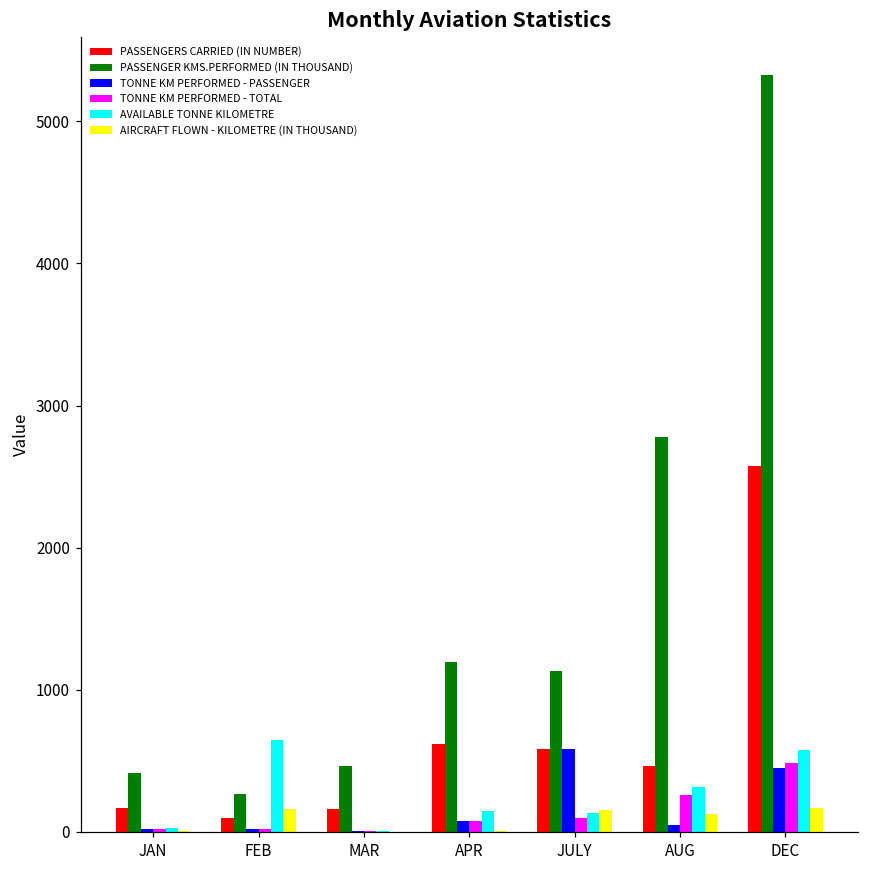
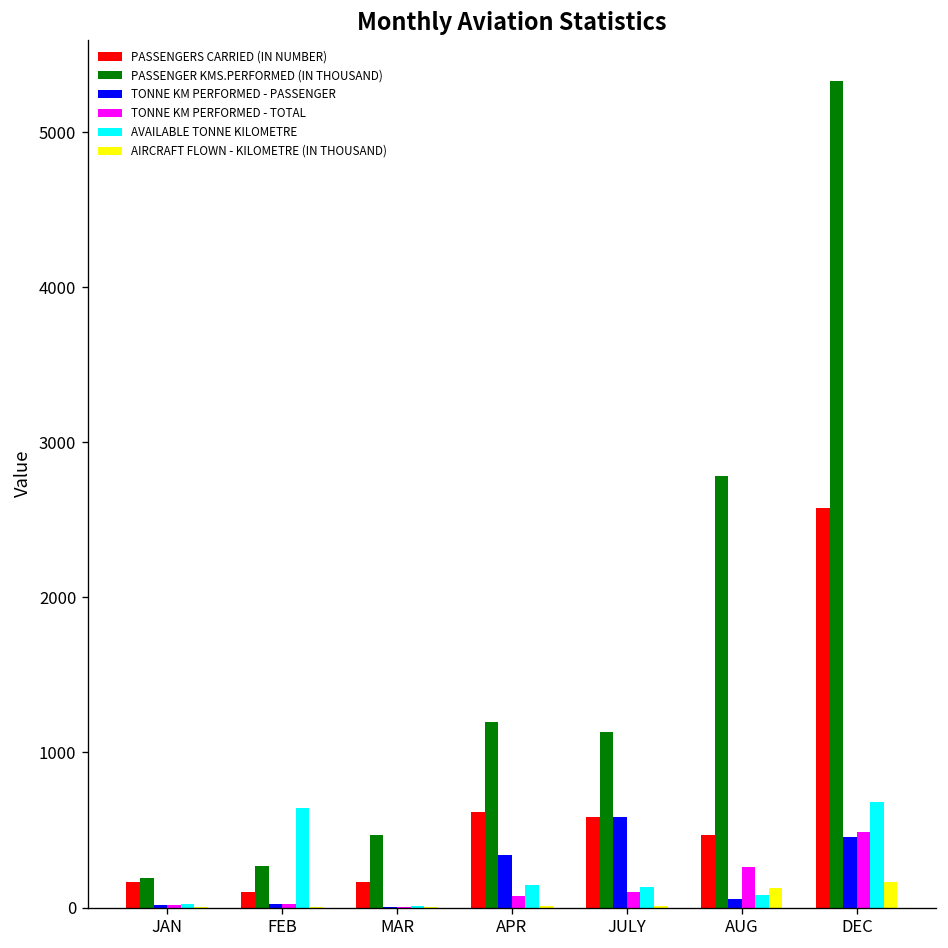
PASSENGER KMS.PERFORMED (IN THOUSAND), JAN: 410 -> 190
AIRCRAFT FLOWN - KILOMETRE (IN THOUSAND), FEB: 160 -> 0
TONNE KM PERFORMED - PASSENGER, APR: 80 -> 340
AIRCRAFT FLOWN - KILOMETRE (IN THOUSAND), JULY: 160 -> 10
AVAILABLE TONNE KILOMETRE, AUG: 320 -> 80
AVAILABLE TONNE KILOMETRE, DEC: 570 -> 680
